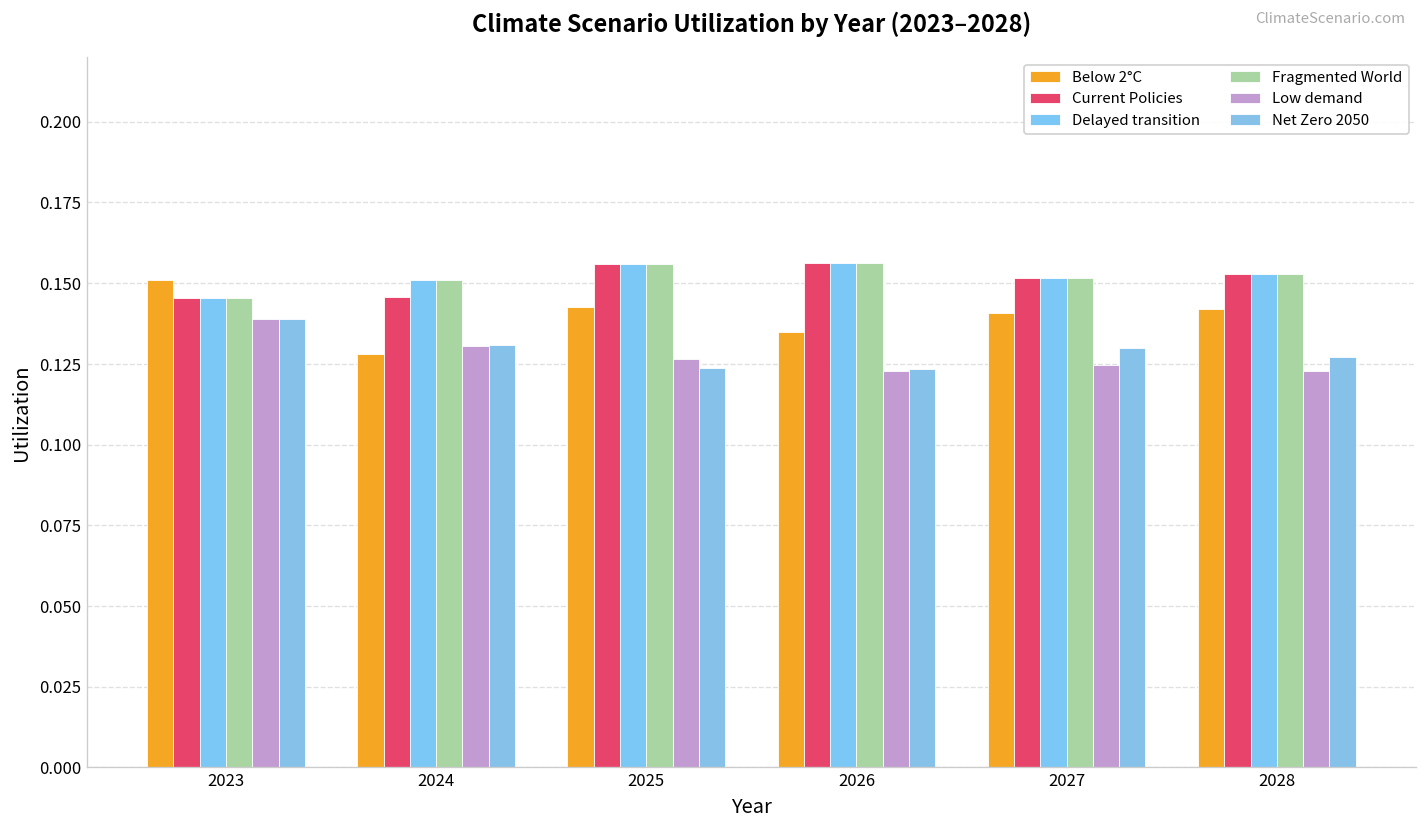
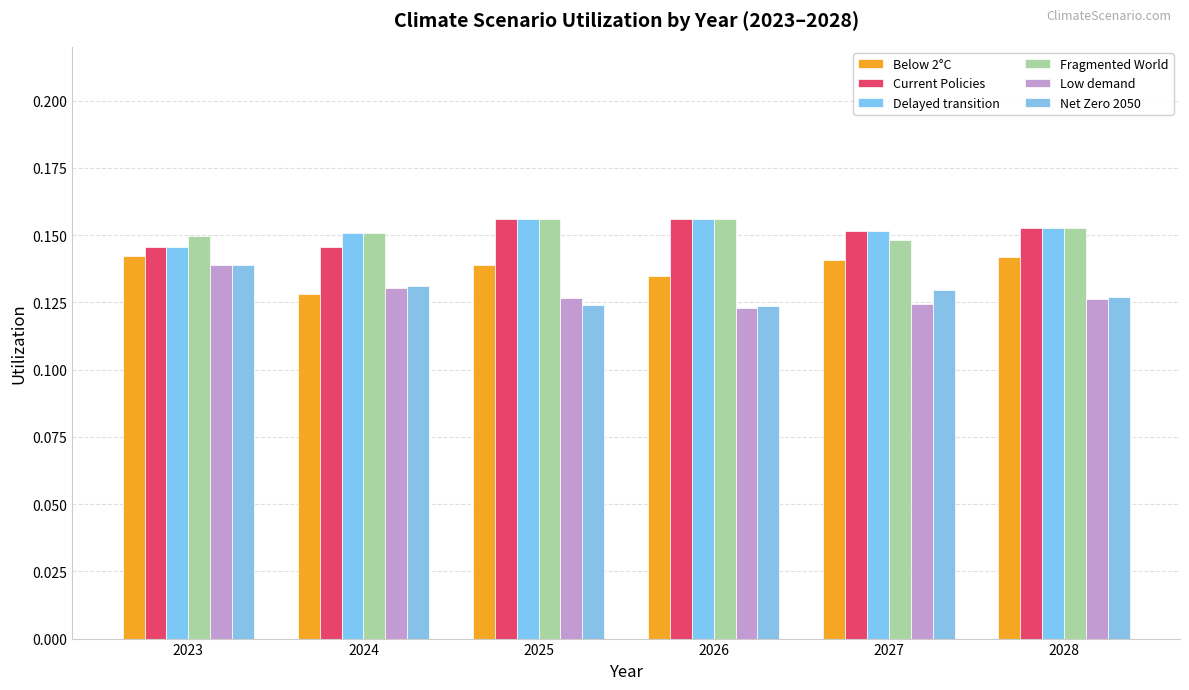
Below 2°C, 2023: 0.151 -> 0.142
Fragmented World, 2023: 0.145 -> 0.150
Below 2°C, 2025: 0.143 -> 0.139
Fragmented World, 2027: 0.151 -> 0.148
Low demand, 2028: 0.123 -> 0.126
